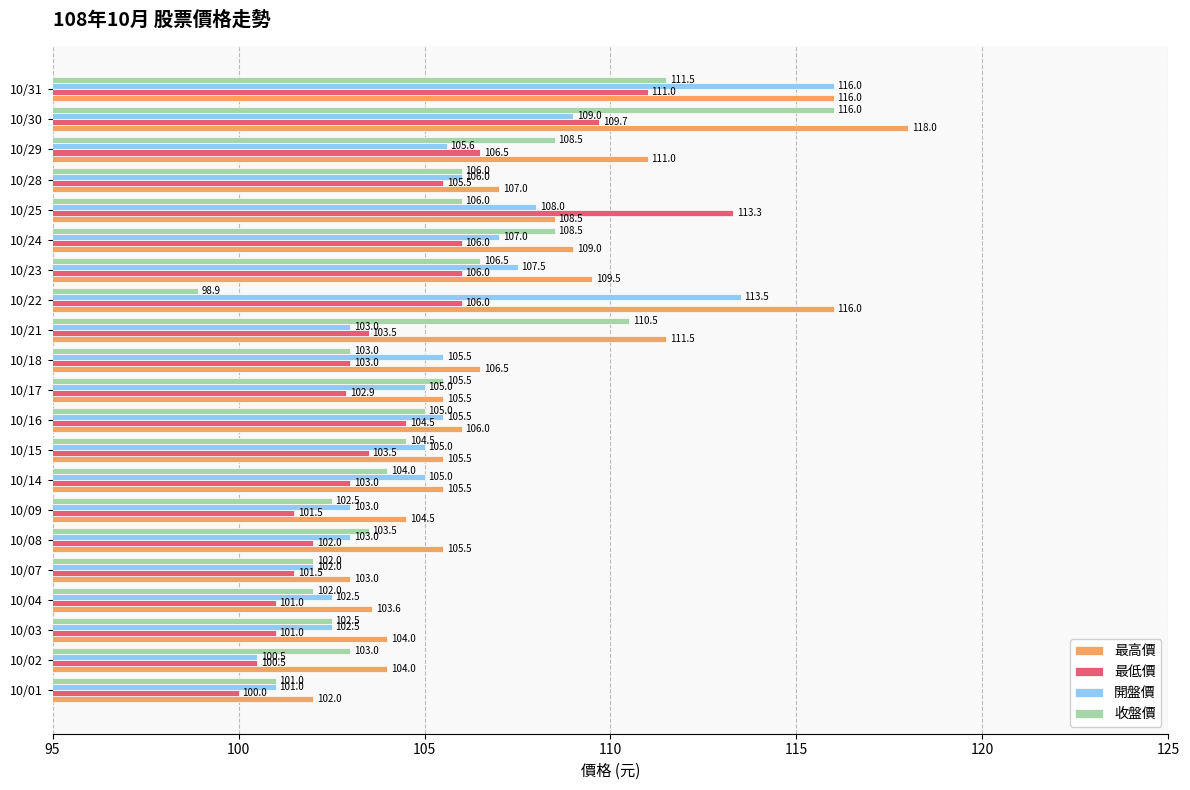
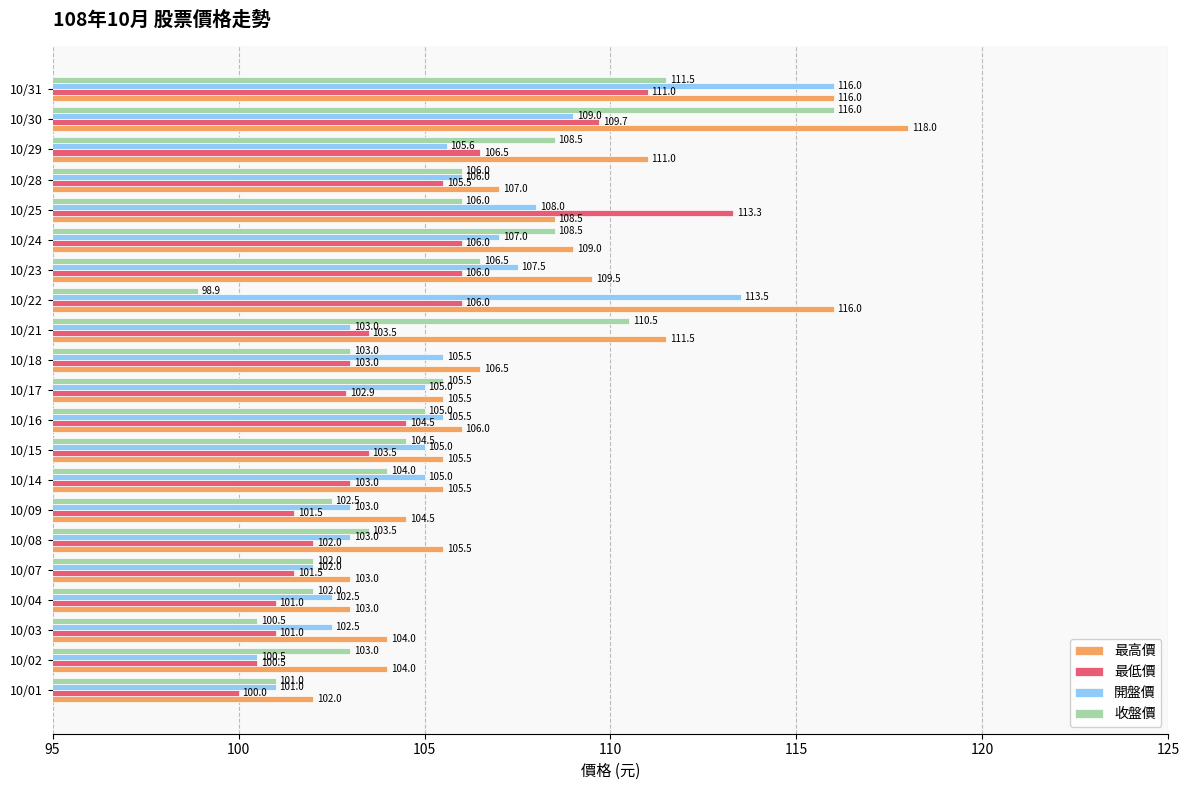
最高價, 10/04: 103.6 -> 103.0
收盤價, 10/03: 102.5 -> 100.5
